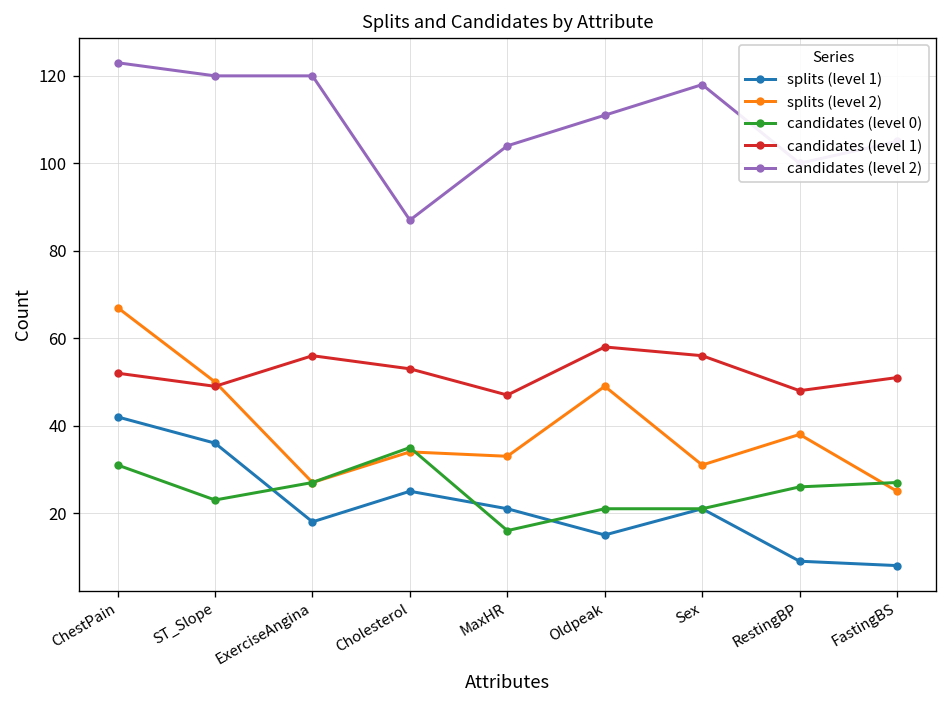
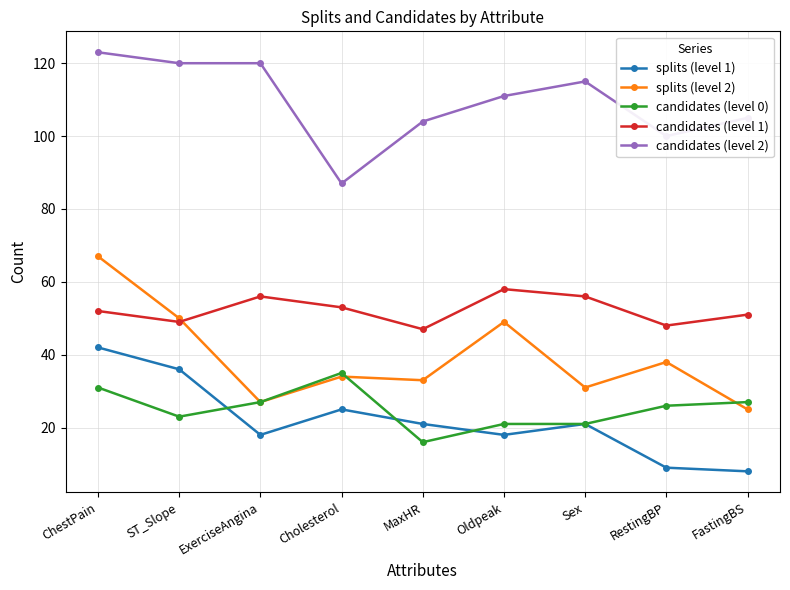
splits (level 1), Oldpeak: 15 -> 18
candidates (level 2), Sex: 118 -> 115
